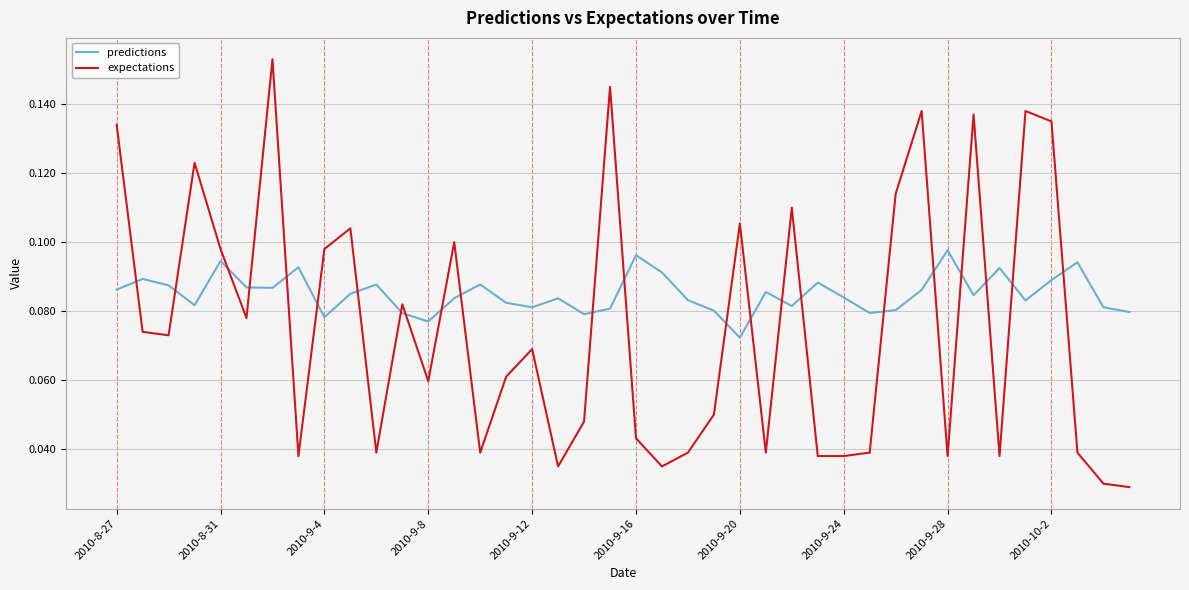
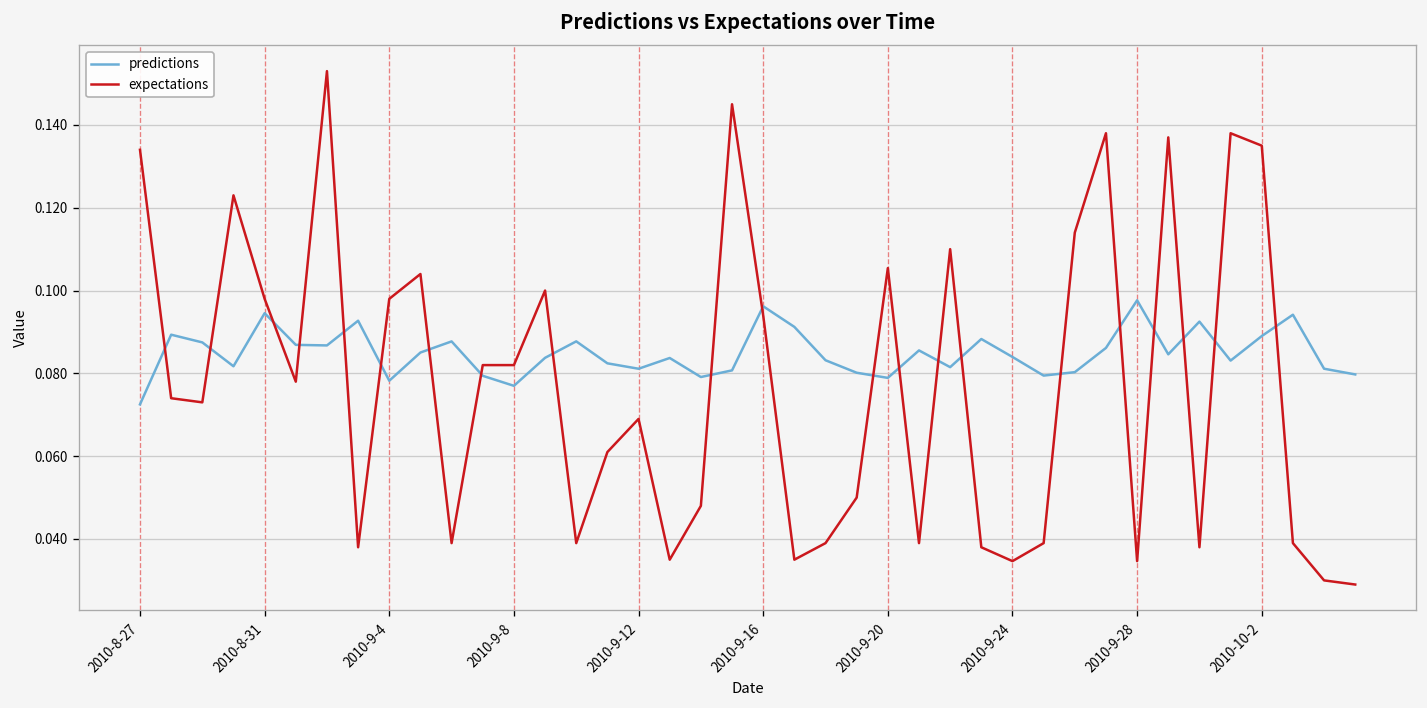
predictions, 2010-8-27: 0.086 -> 0.073
expectations, 2010-9-8: 0.060 -> 0.082
expectations, 2010-9-16: 0.043 -> 0.094
predictions, 2010-9-20: 0.072 -> 0.079
expectations, 2010-9-24: 0.038 -> 0.035
expectations, 2010-9-28: 0.038 -> 0.035
